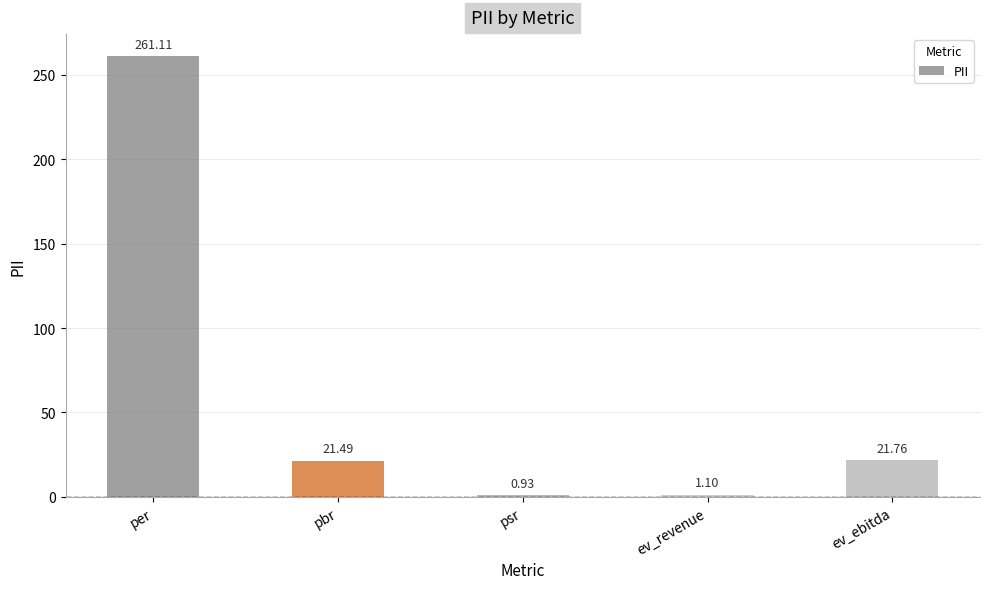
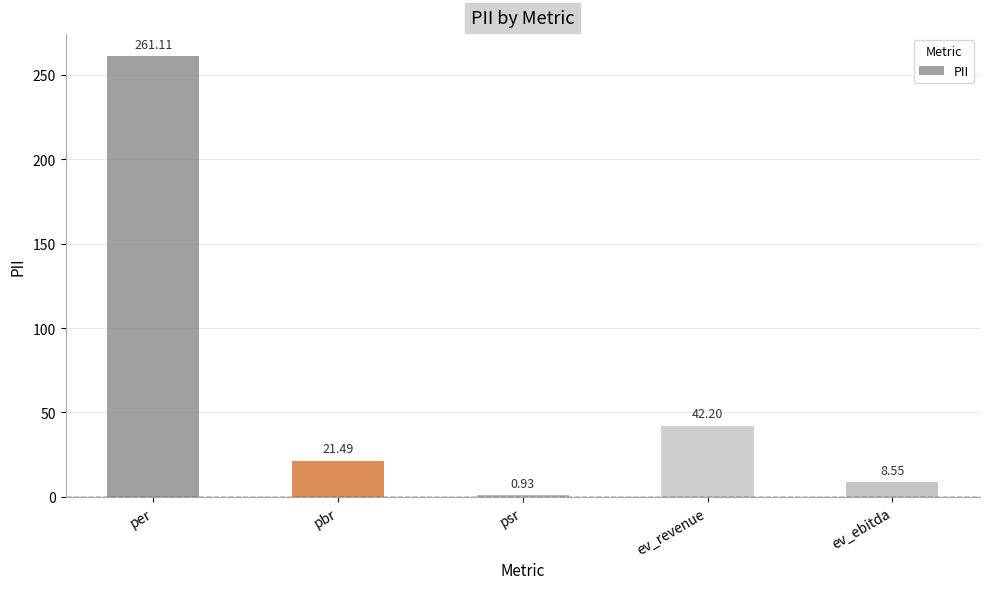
ev_revenue: 1.10 -> 42.20
ev_ebitda: 21.76 -> 8.55
